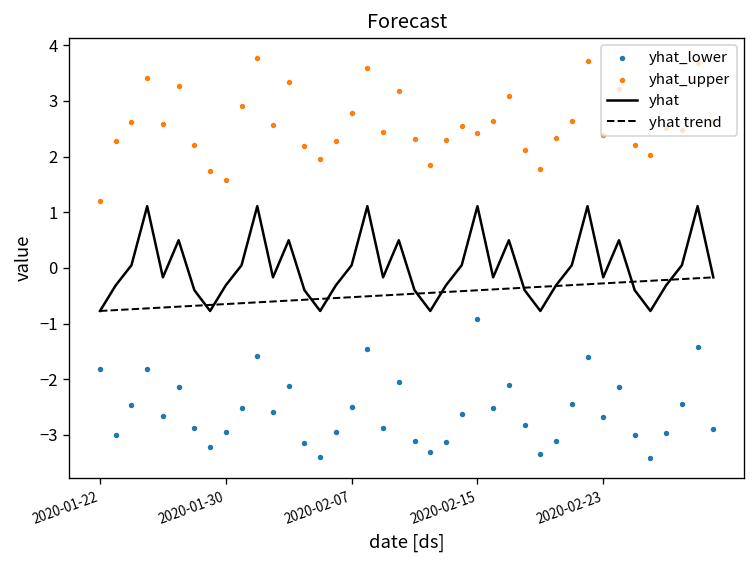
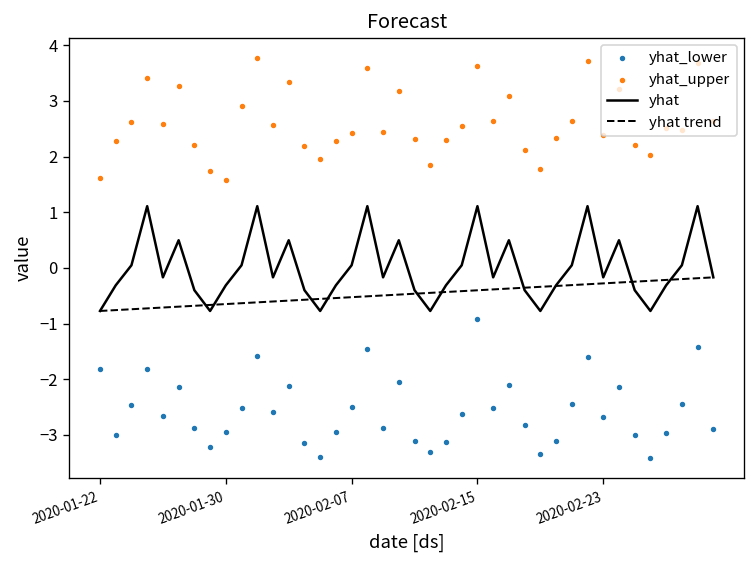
yhat_upper, 2020-01-22: 1.2 -> 1.6
yhat_upper, 2020-02-07: 2.8 -> 2.4
yhat_upper, 2020-02-15: 2.4 -> 3.6
